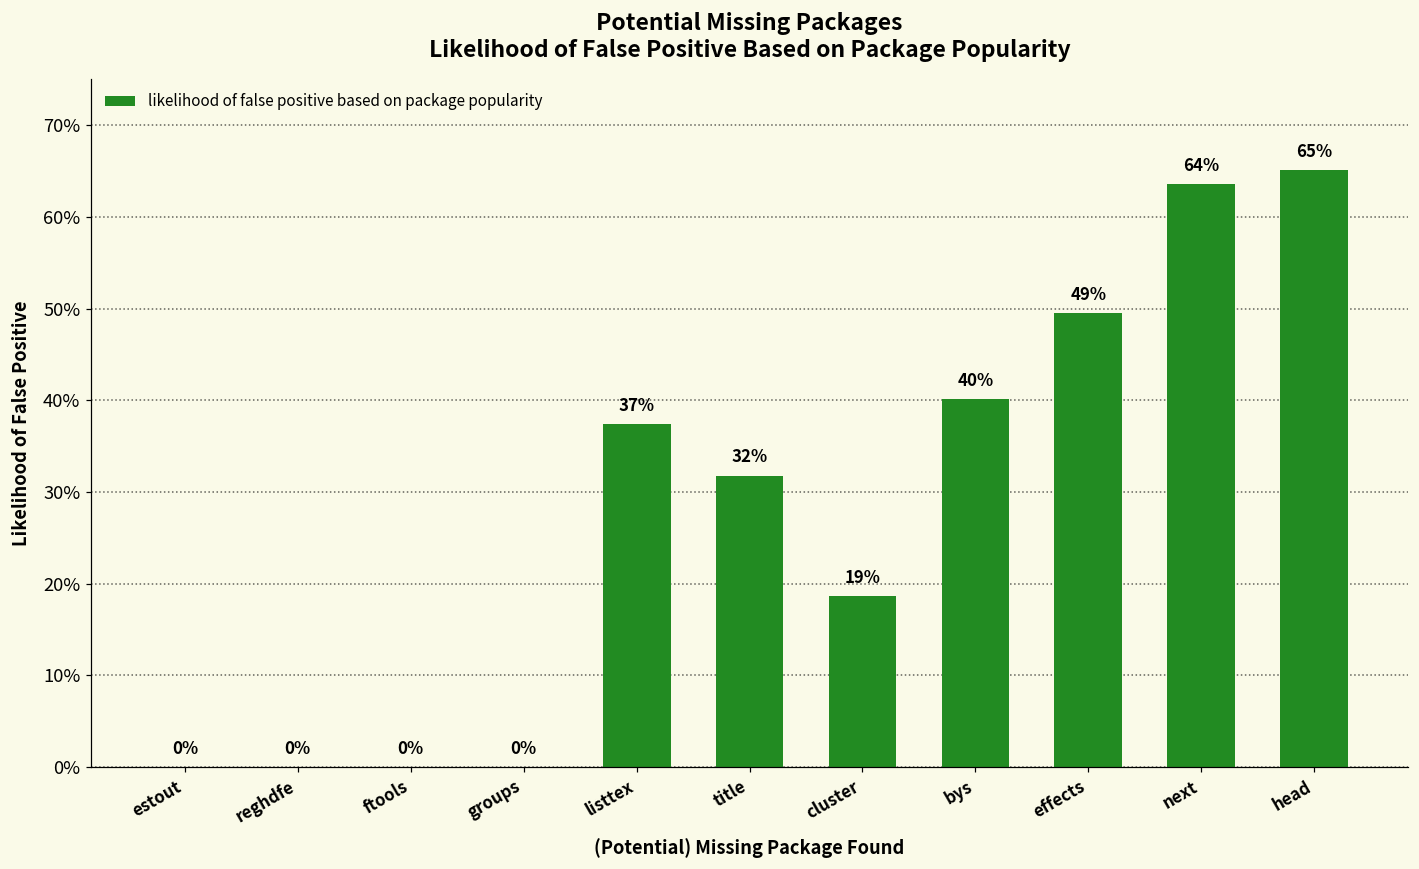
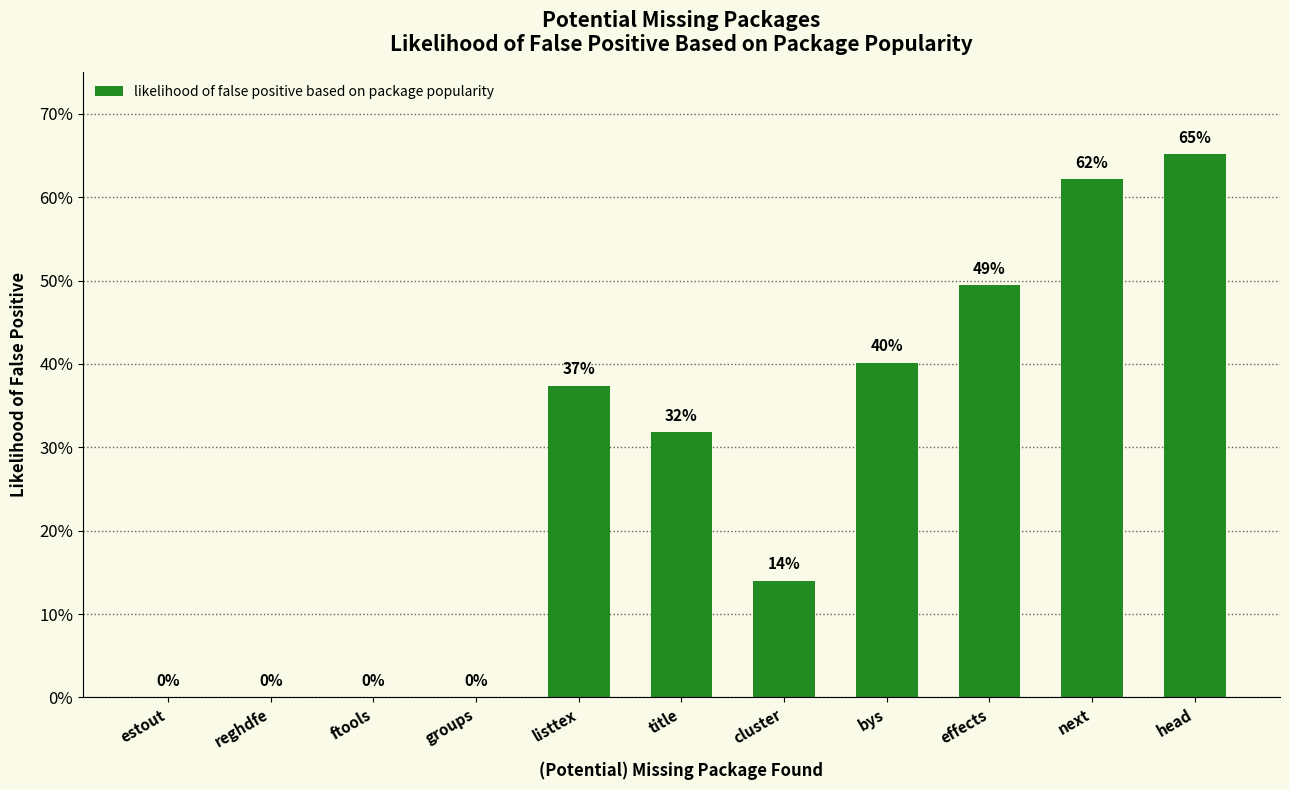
cluster: 19% -> 14%
next: 64% -> 62%
